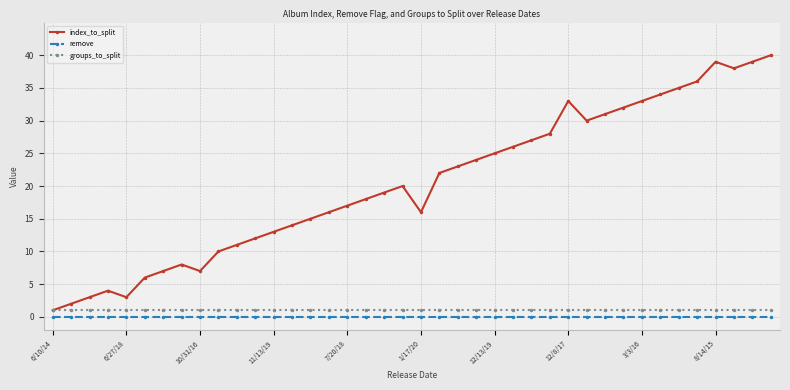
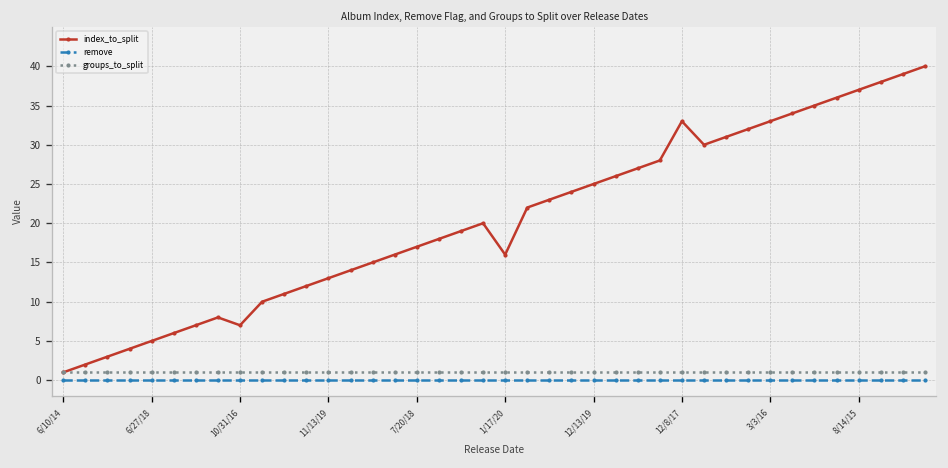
index_to_split, 6/27/18: 3 -> 5
index_to_split, 8/14/15: 39 -> 37
